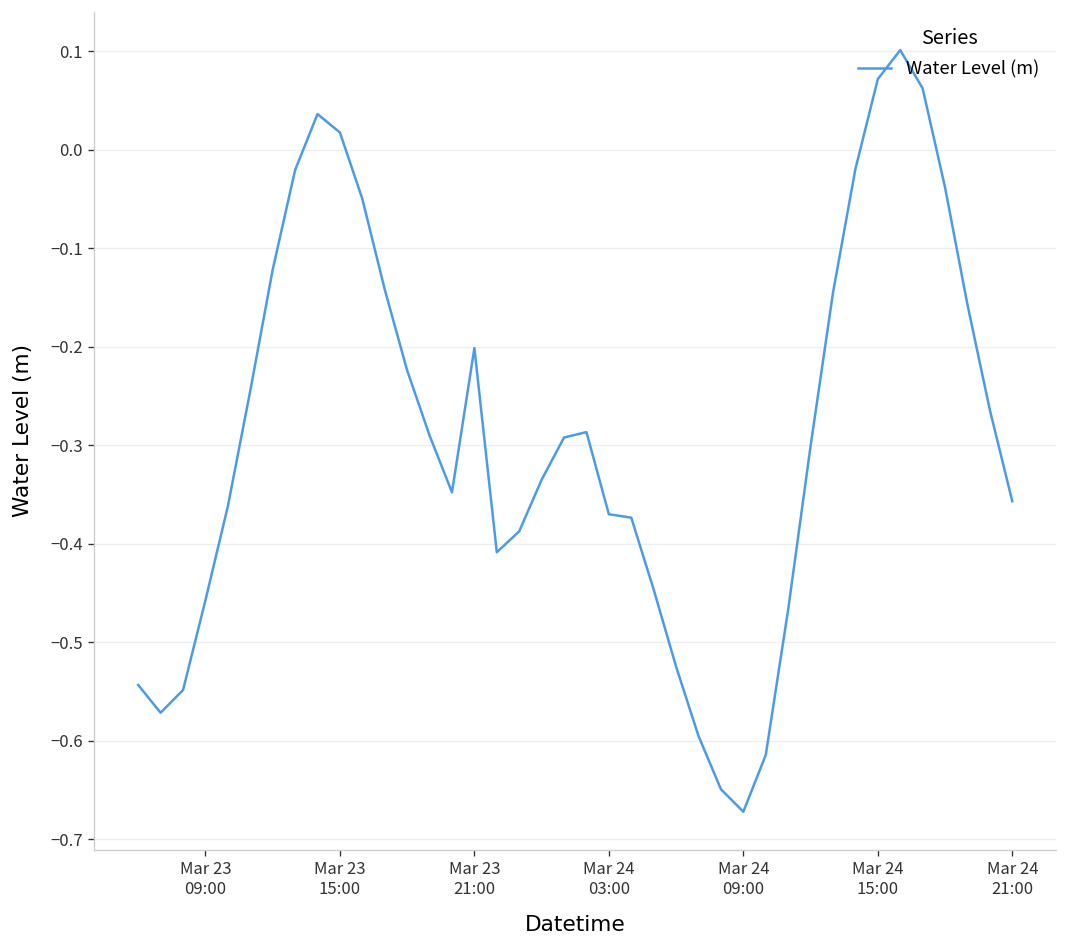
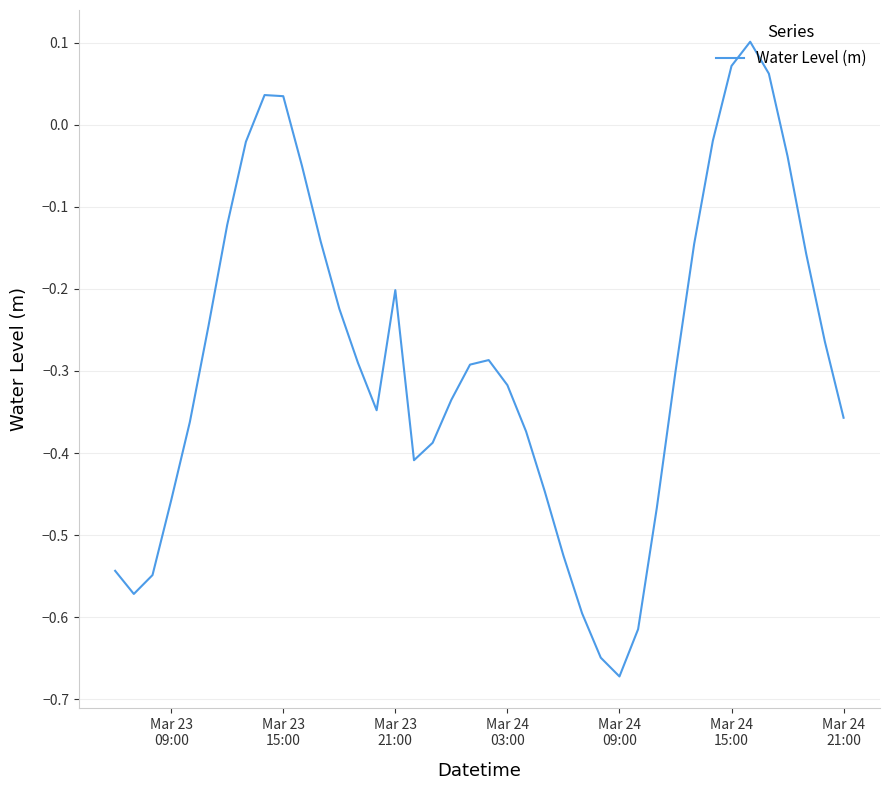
Mar 23 15:00: 0.02 -> 0.03
Mar 24 03:00: -0.37 -> -0.32
